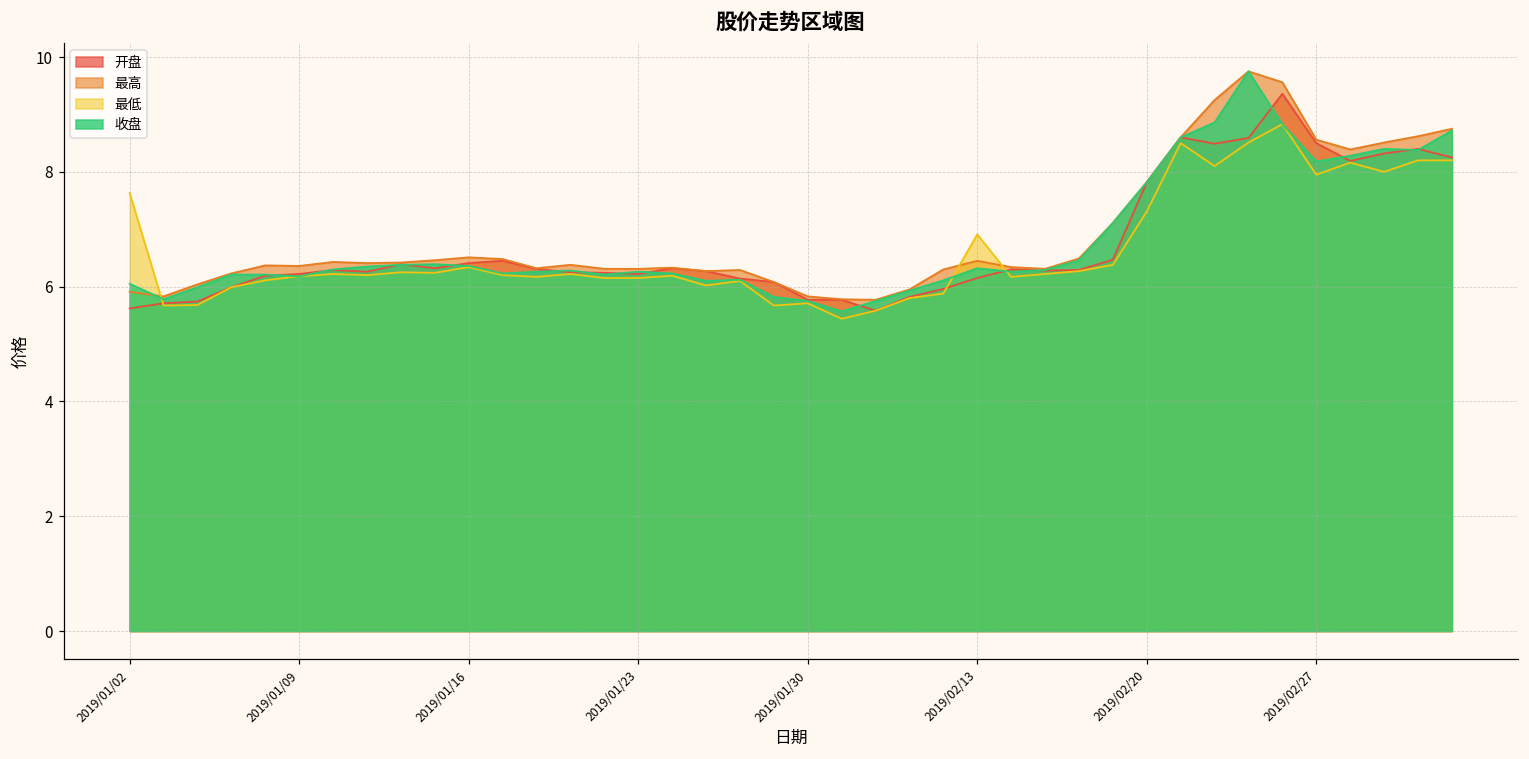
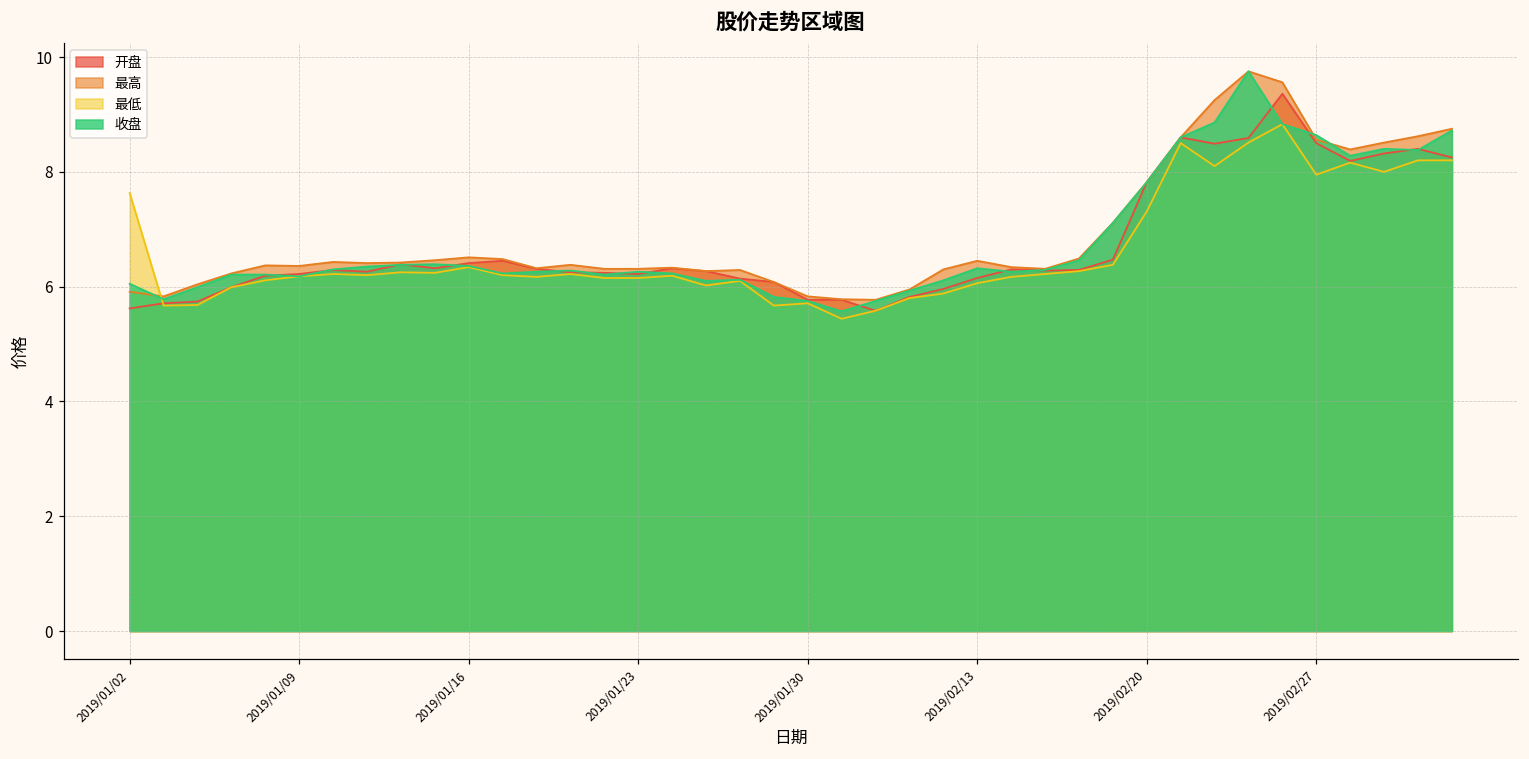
最低, 2019/02/13: 6.9 -> 6.1
收盘, 2019/02/27: 8.2 -> 8.6
